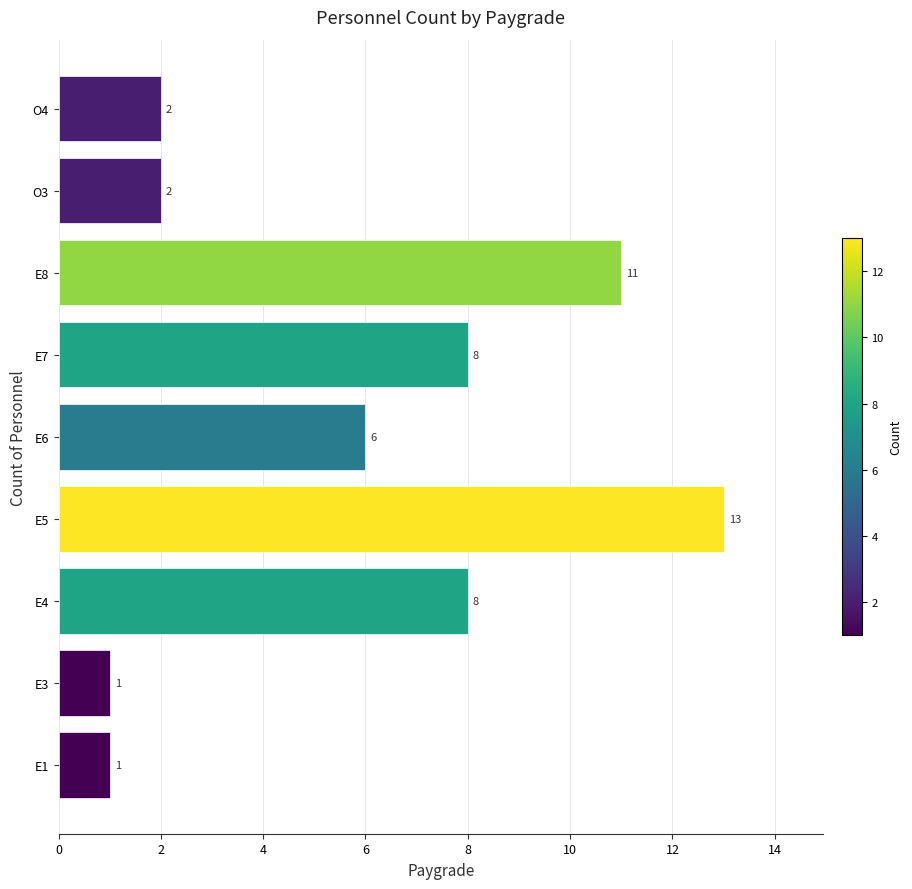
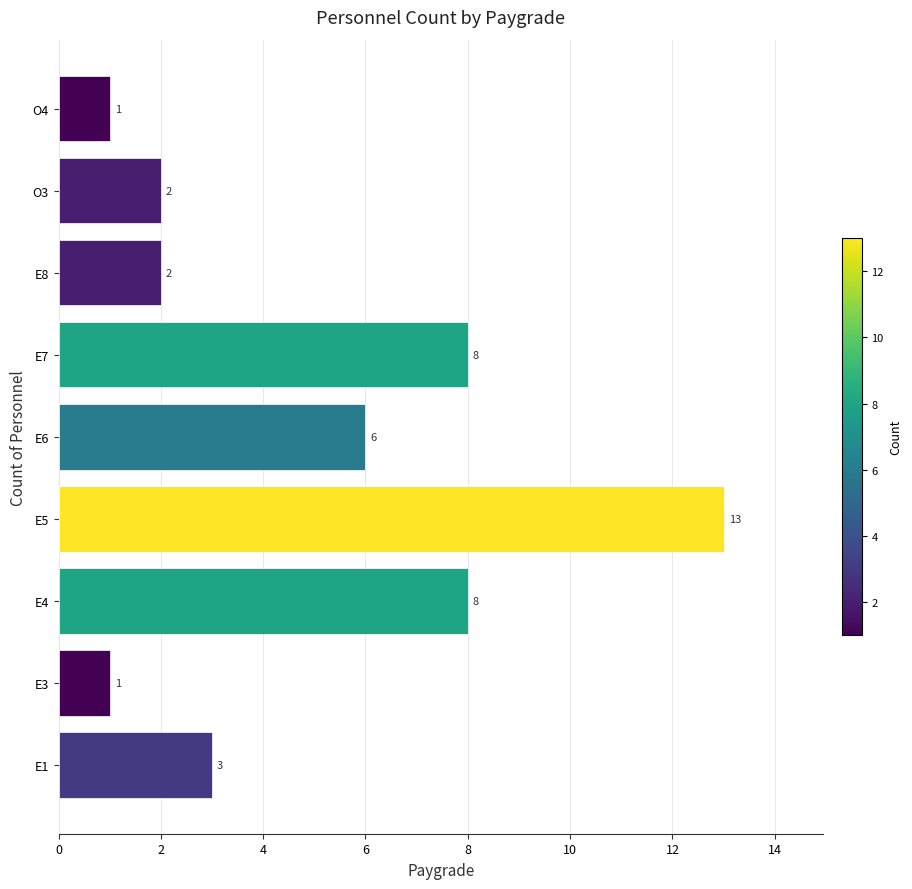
O4: 2 -> 1
E8: 11 -> 2
E1: 1 -> 3
